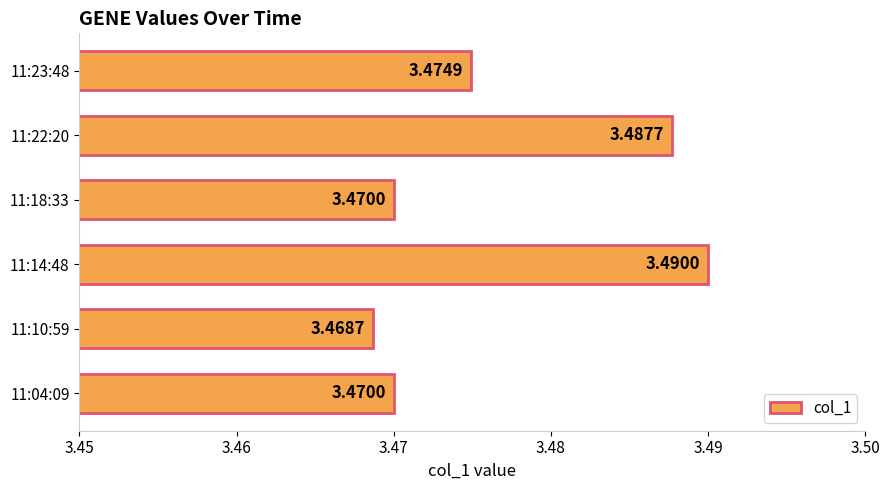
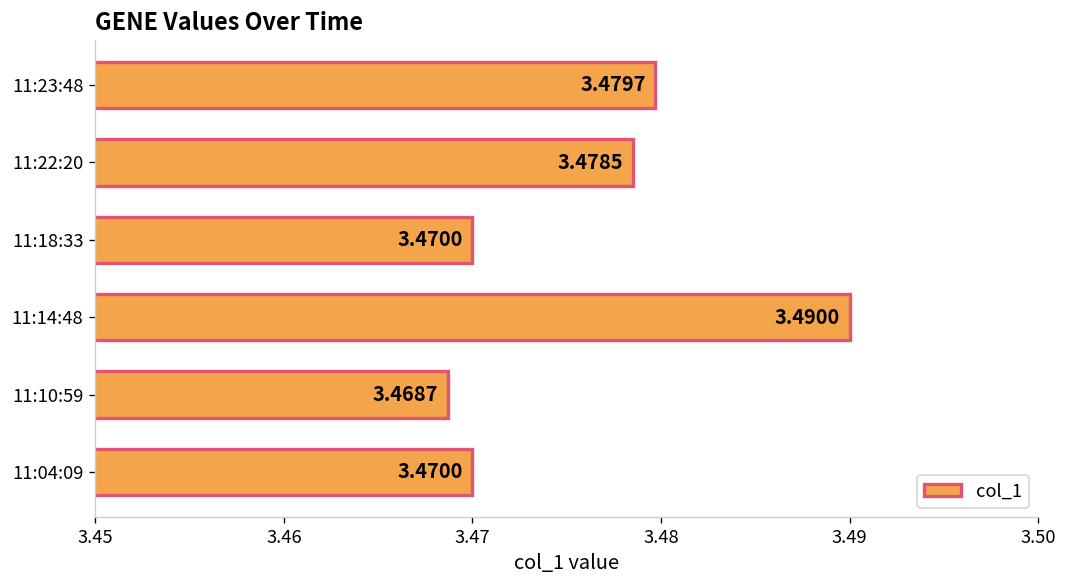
11:23:48: 3.4749 -> 3.4797
11:22:20: 3.4877 -> 3.4785
